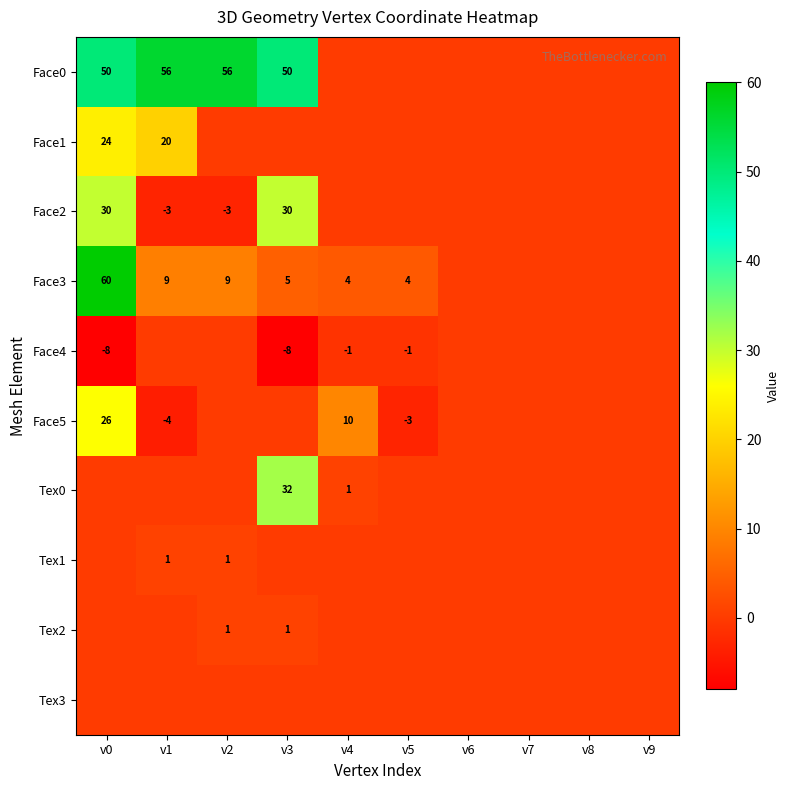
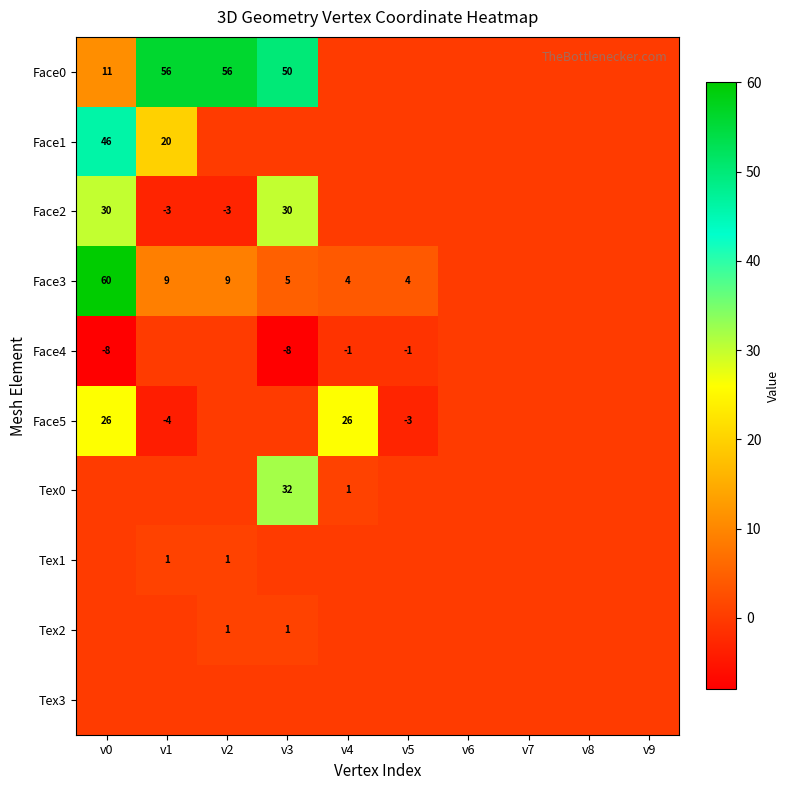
Face0, v0: 50 -> 11
Face1, v0: 24 -> 46
Face5, v4: 10 -> 26
